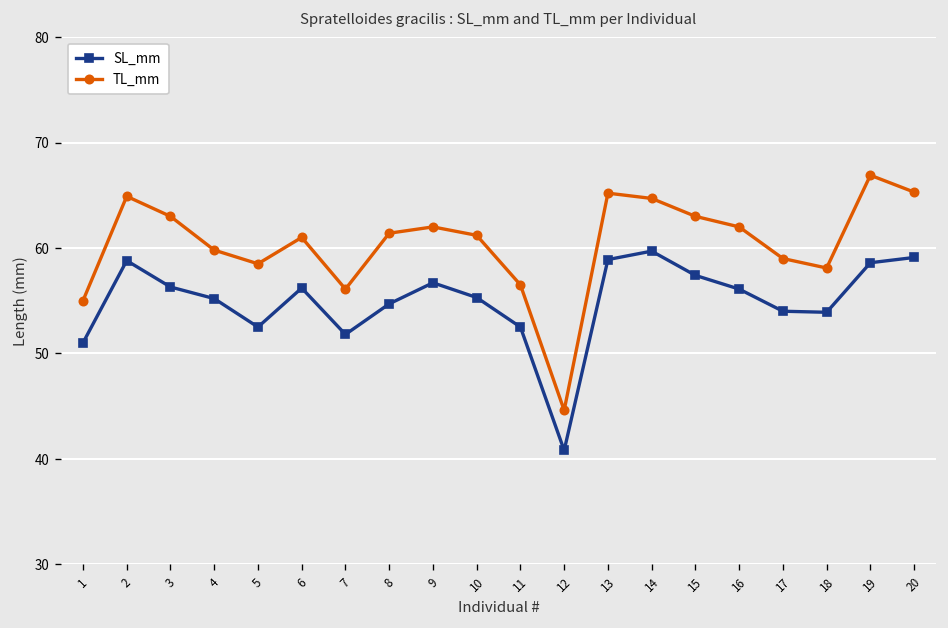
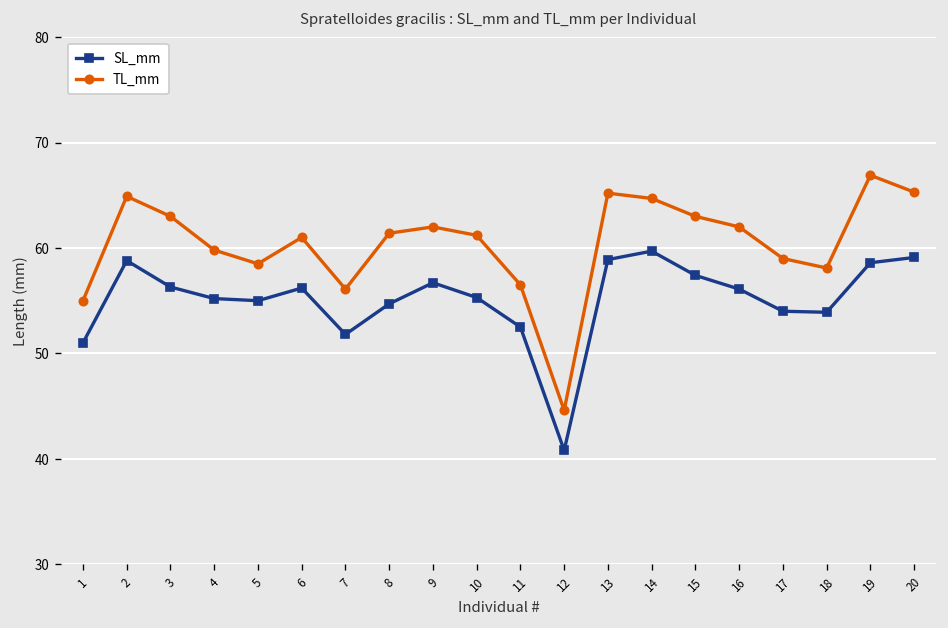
SL_mm, 5: 53 -> 55
